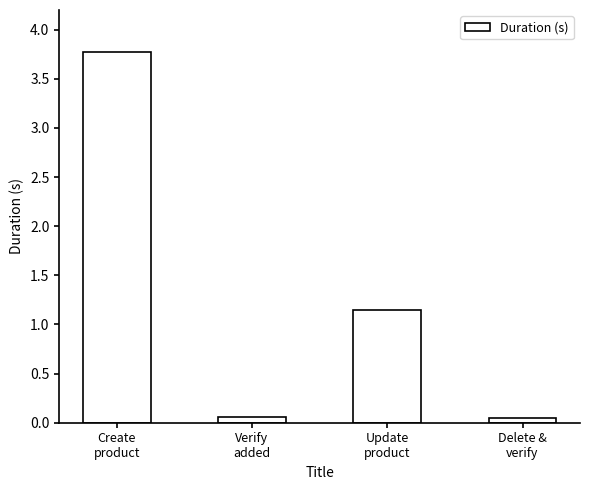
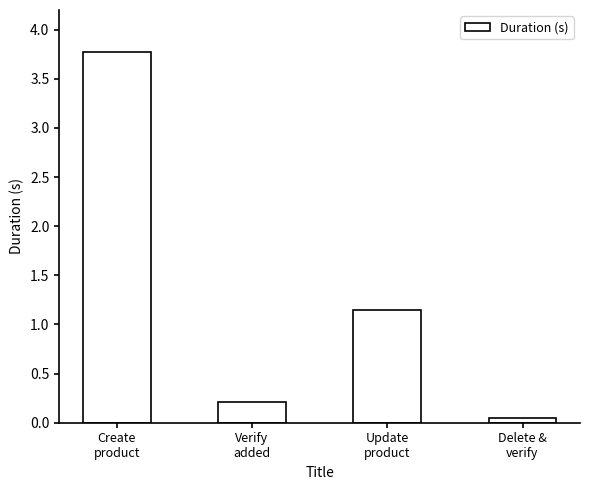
Verify added: 0.1 -> 0.2
